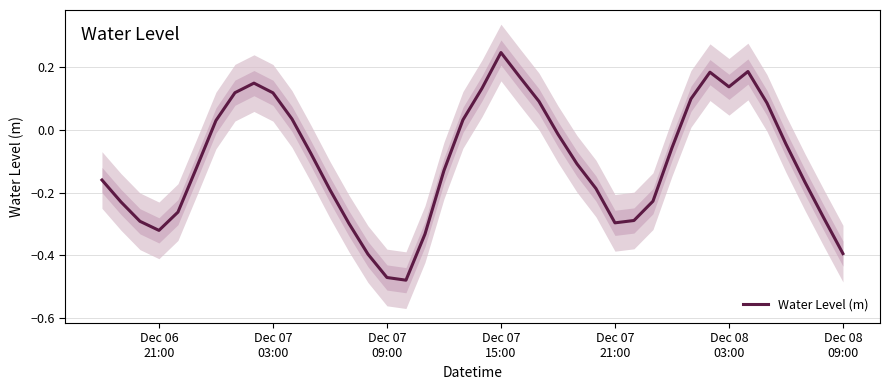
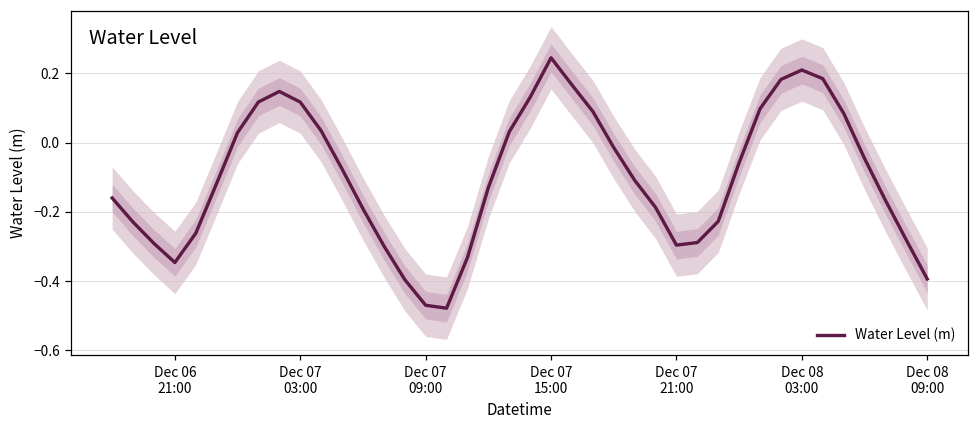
Water Level (m), Dec 06 21:00: -0.32 -> -0.35
Water Level (m), Dec 08 03:00: 0.14 -> 0.21
